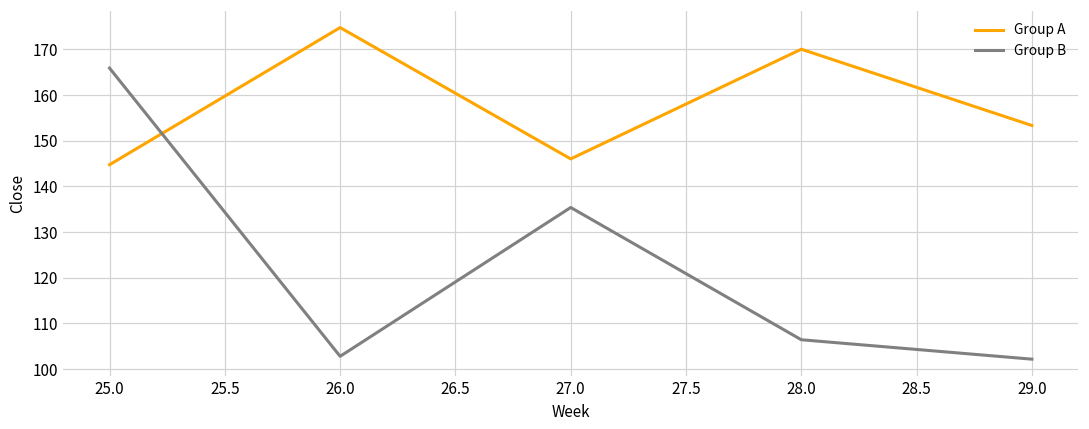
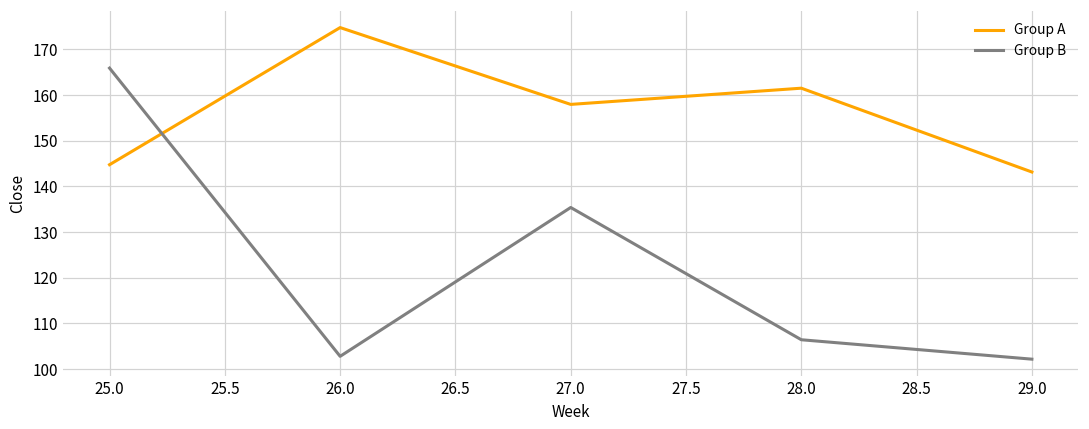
Group A, 27.0: 146 -> 158
Group A, 28.0: 170 -> 162
Group A, 29.0: 153 -> 143
